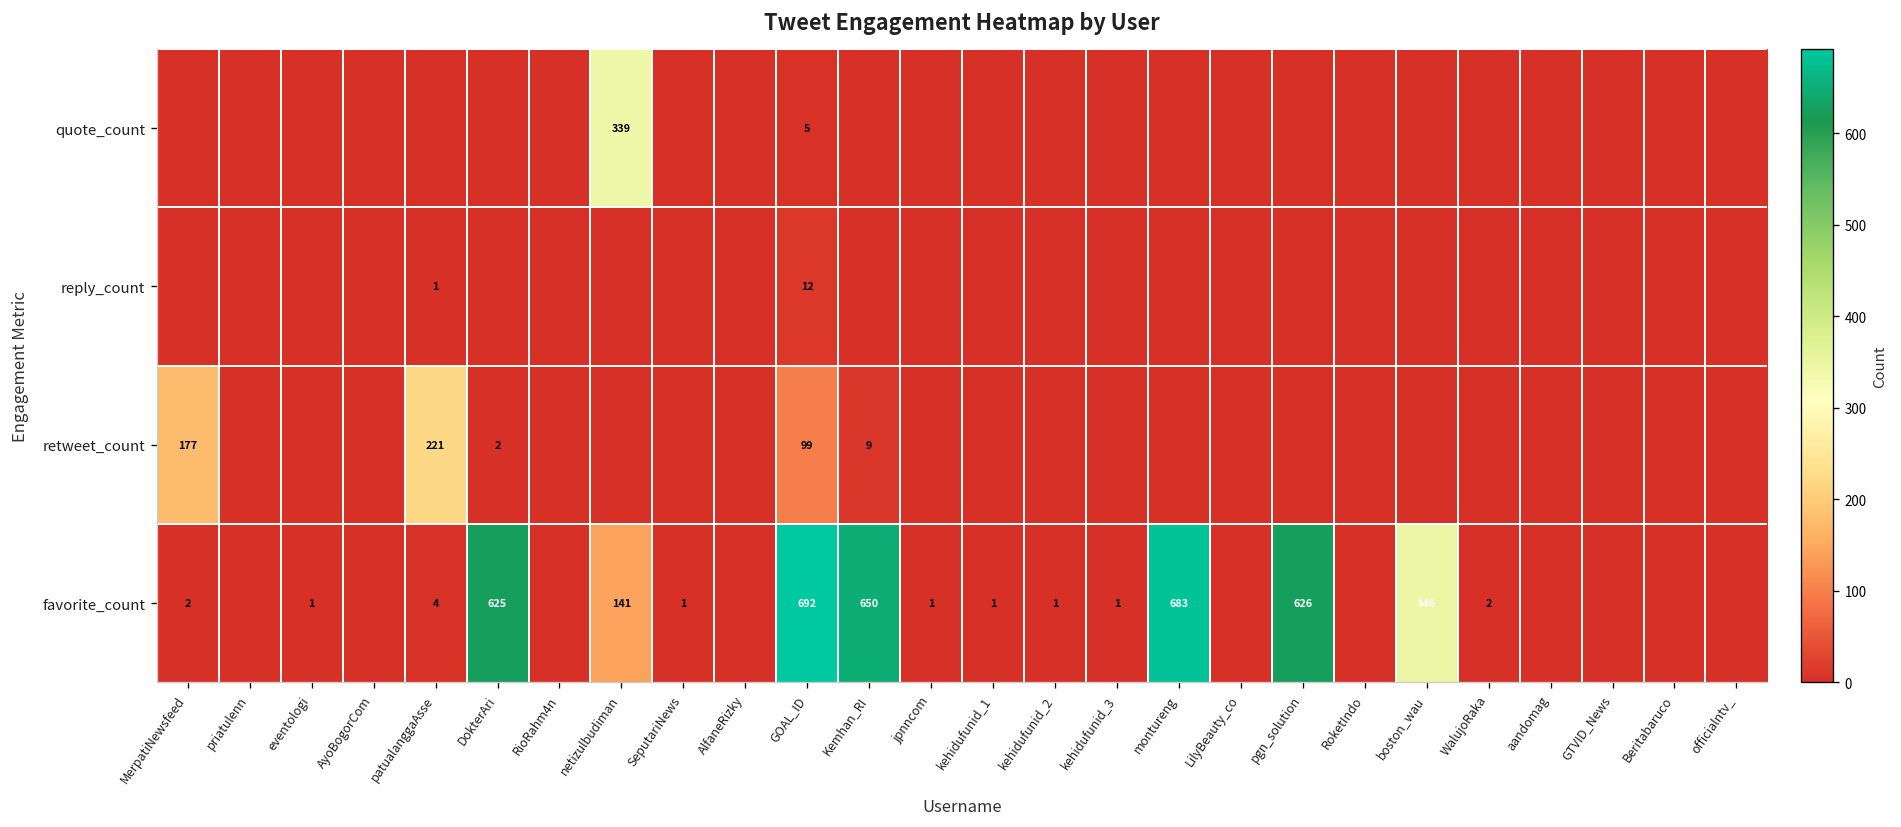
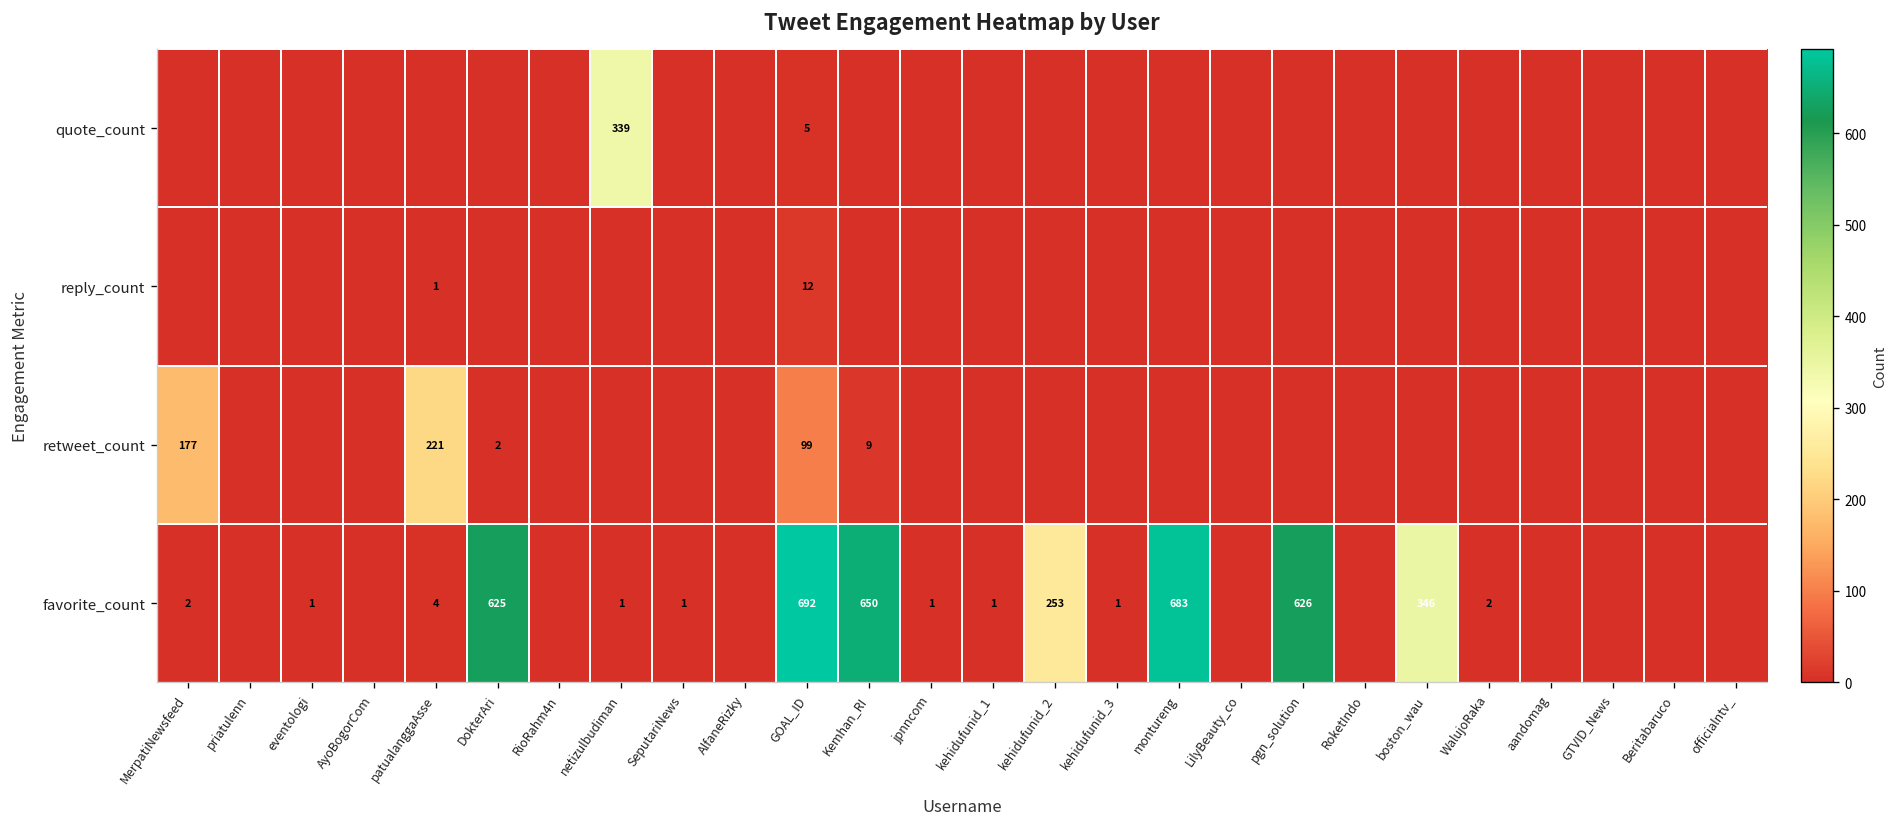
favorite_count, netizulbudiman: 141 -> 1
favorite_count, kehidufunid_2: 1 -> 253
